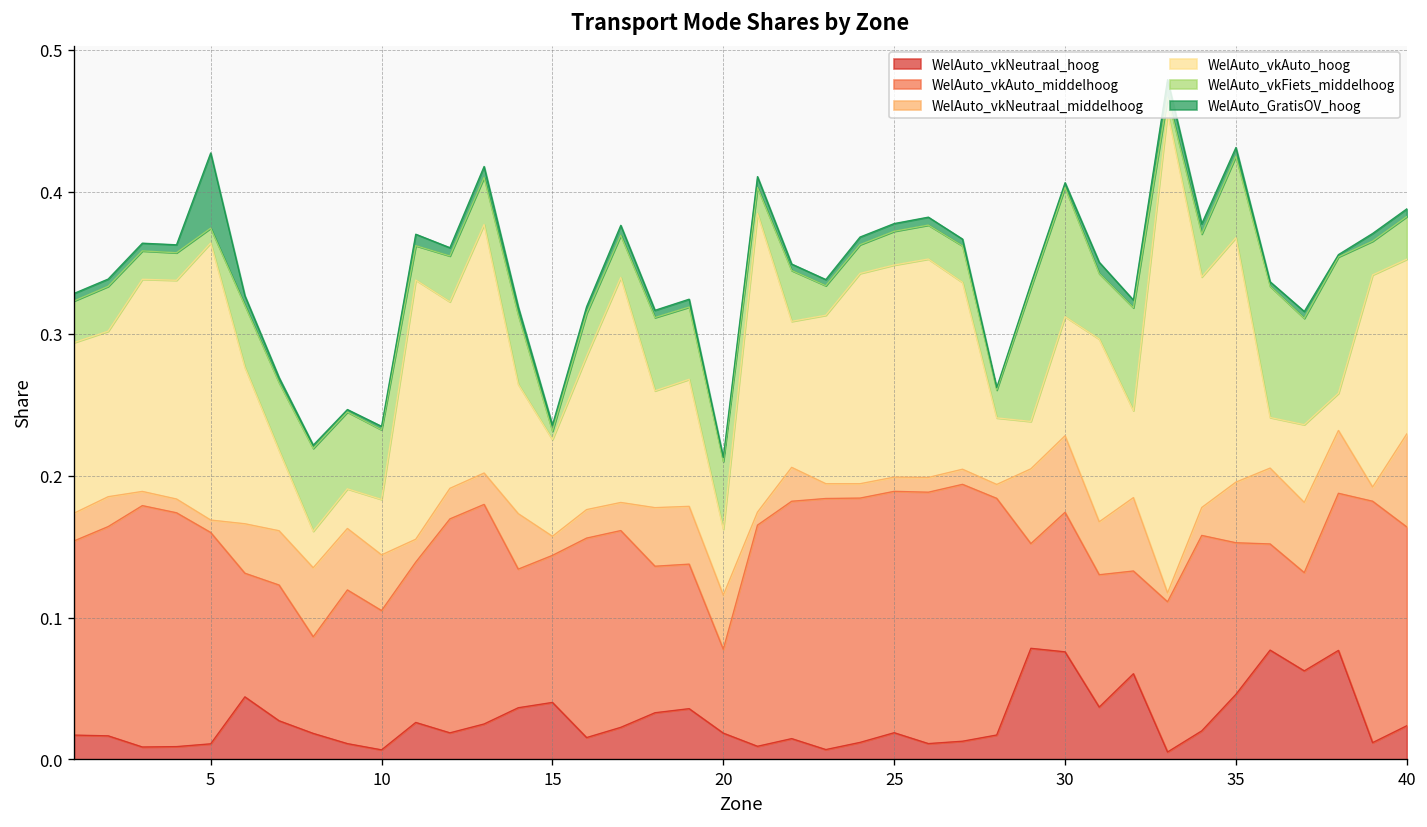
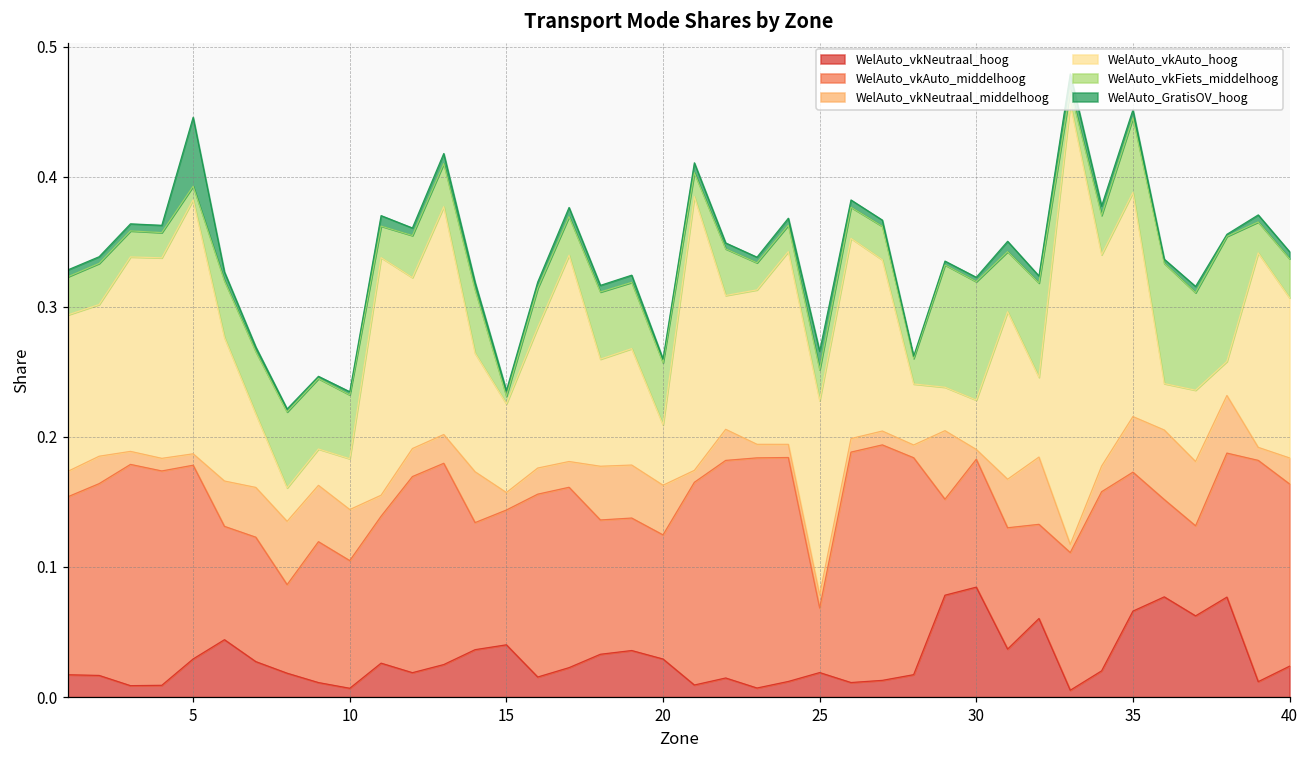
WelAuto_vkNeutraal_hoog, 5: 0.011 -> 0.029
WelAuto_vkNeutraal_hoog, 20: 0.019 -> 0.029
WelAuto_vkAuto_middelhoog, 20: 0.059 -> 0.095
WelAuto_vkAuto_middelhoog, 25: 0.170 -> 0.050
WelAuto_GratisOV_hoog, 25: 0.005 -> 0.014
WelAuto_vkNeutraal_hoog, 30: 0.076 -> 0.085
WelAuto_vkNeutraal_middelhoog, 30: 0.054 -> 0.008
WelAuto_vkAuto_hoog, 30: 0.084 -> 0.038
WelAuto_vkNeutraal_hoog, 35: 0.046 -> 0.066
WelAuto_vkNeutraal_middelhoog, 40: 0.066 -> 0.020
